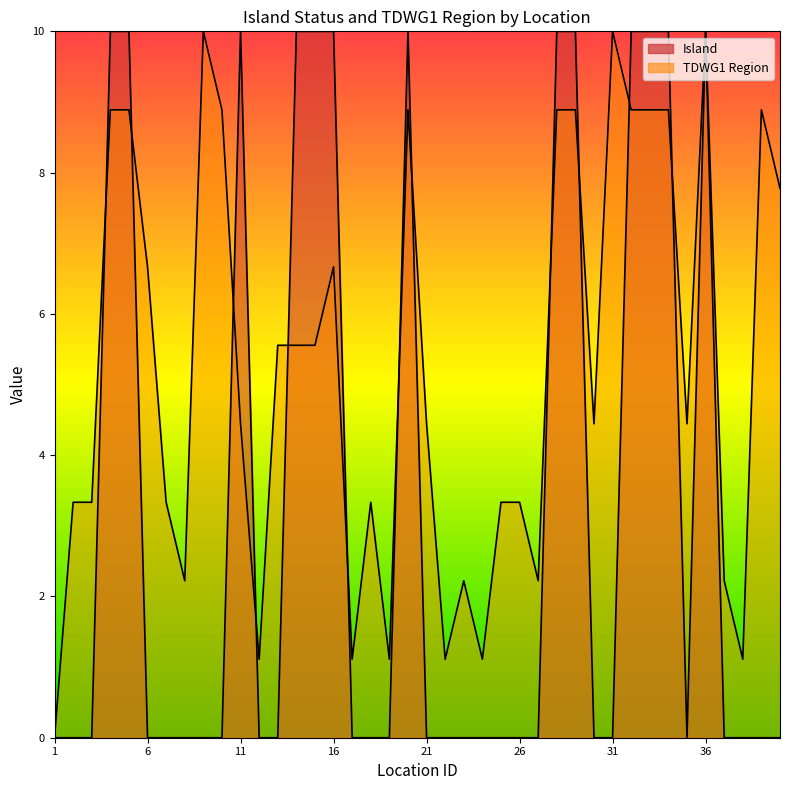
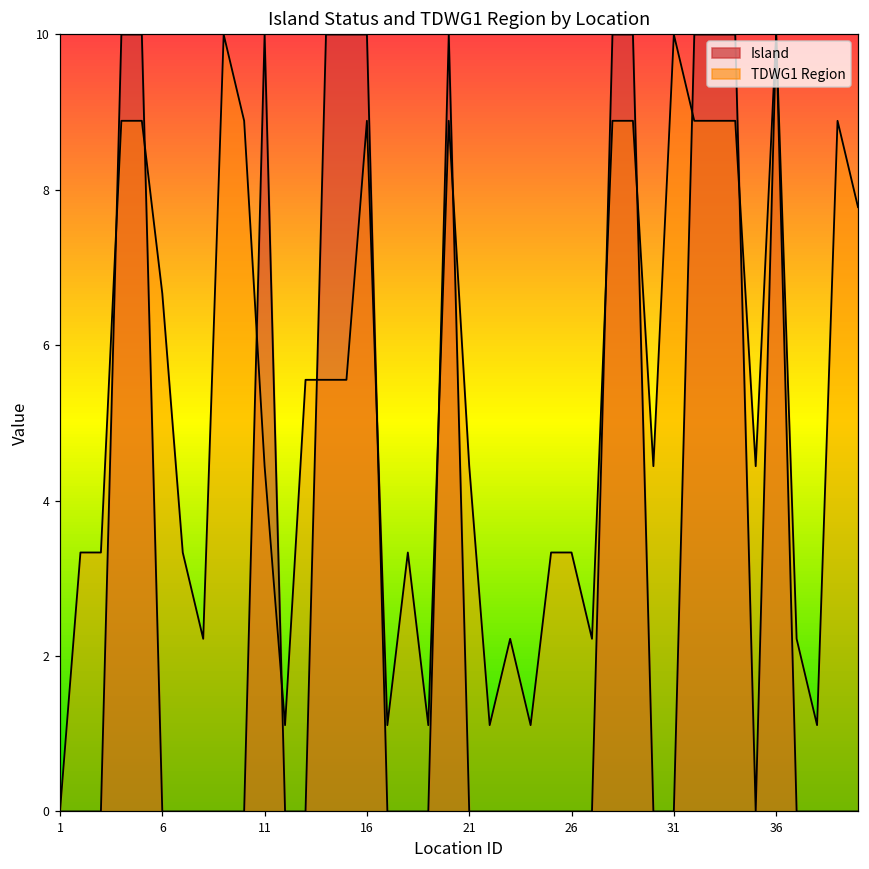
TDWG1 Region, 16: 6.7 -> 8.9
